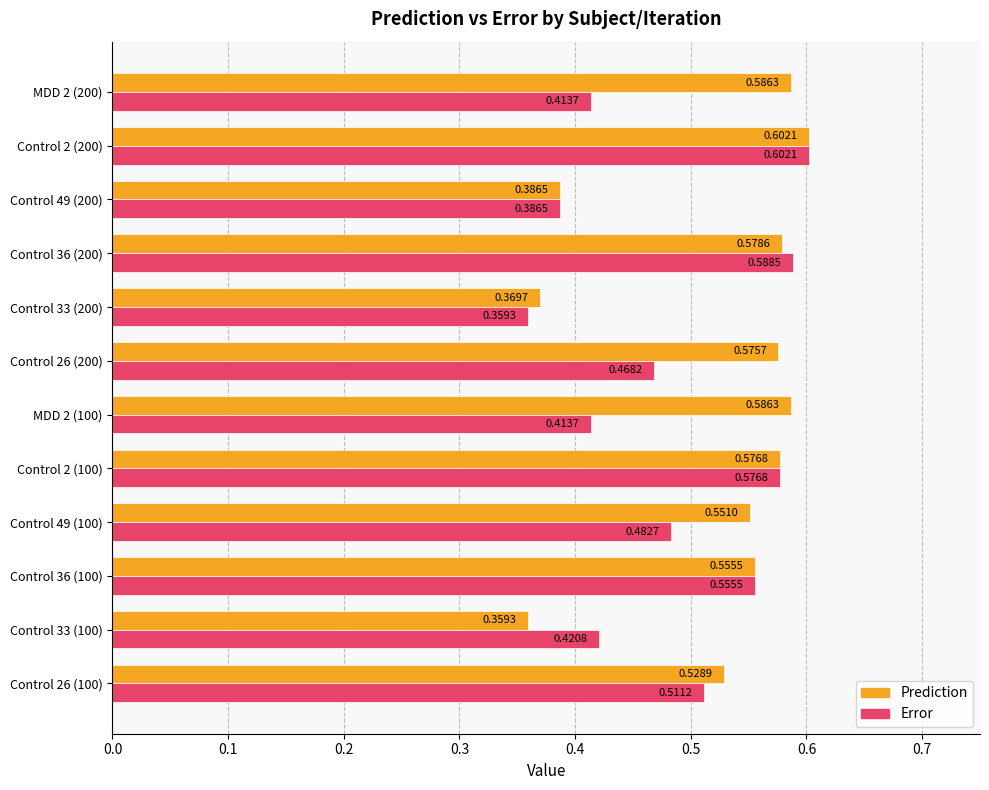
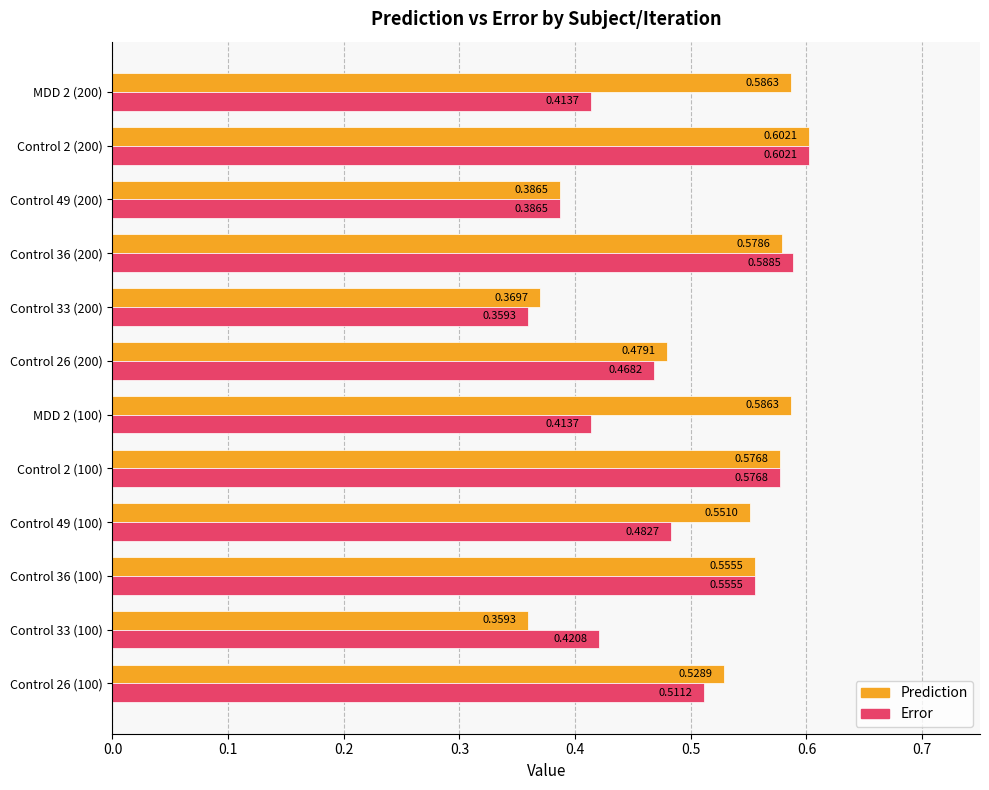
Prediction, Control 26 (200): 0.5757 -> 0.4791
